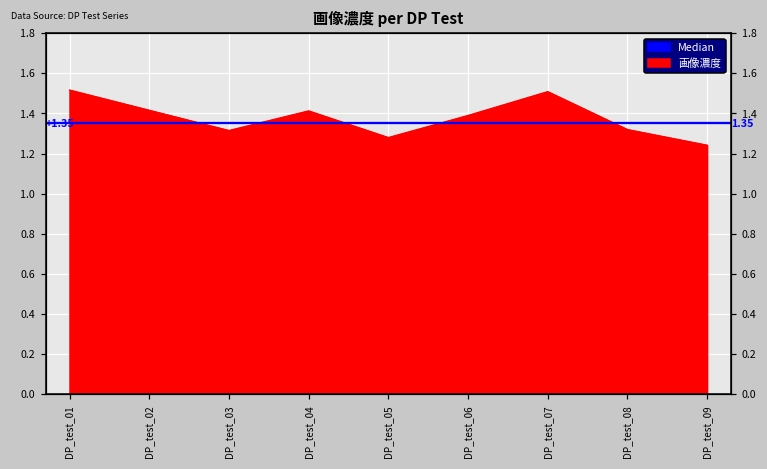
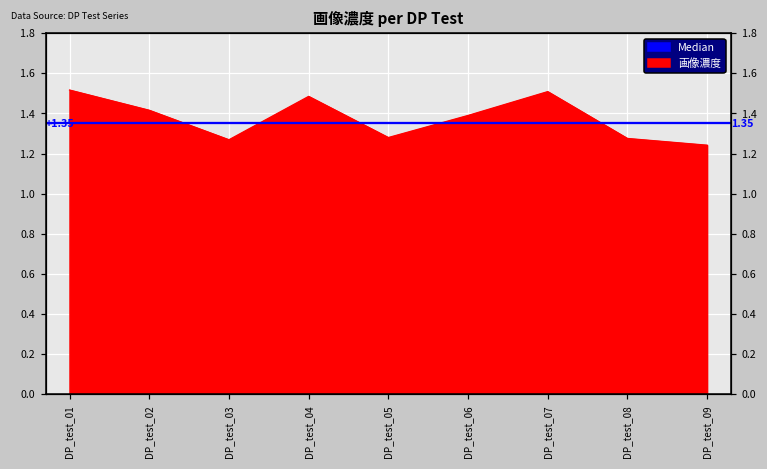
DP_test_03: 1.31 -> 1.27
DP_test_04: 1.41 -> 1.49
DP_test_08: 1.32 -> 1.28
